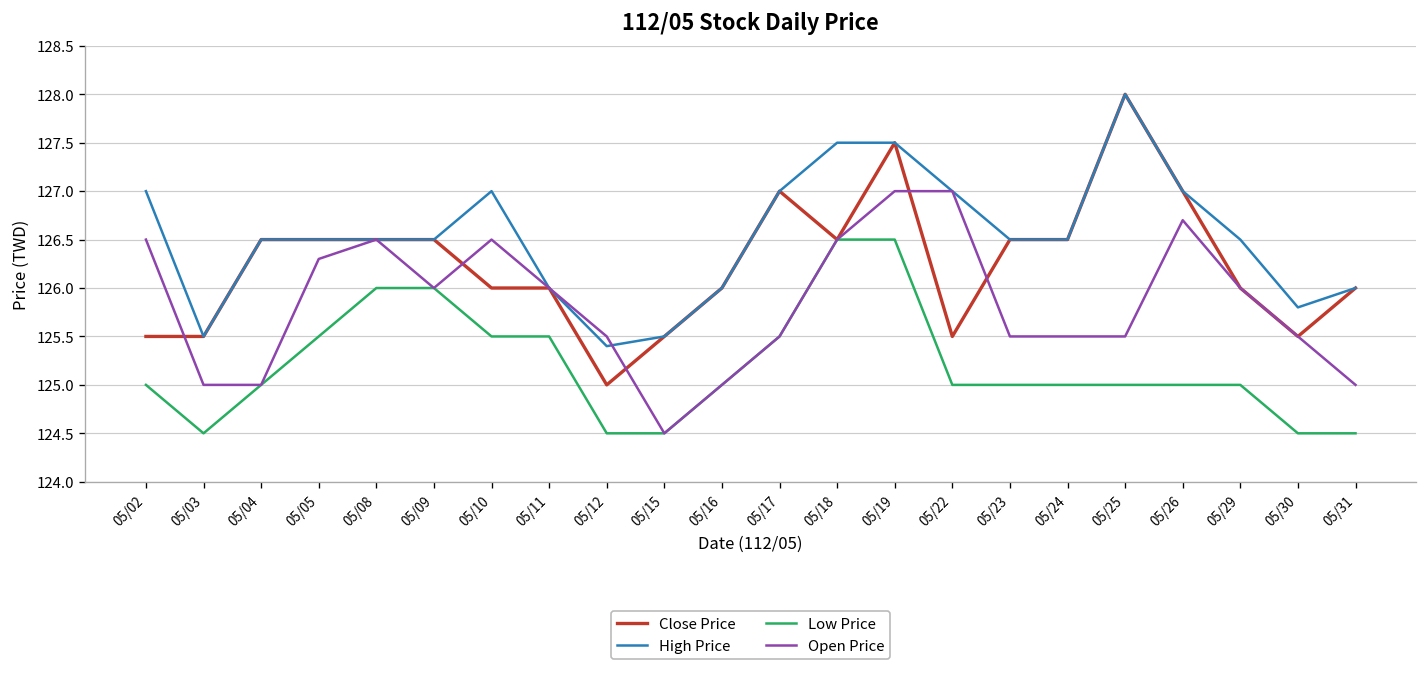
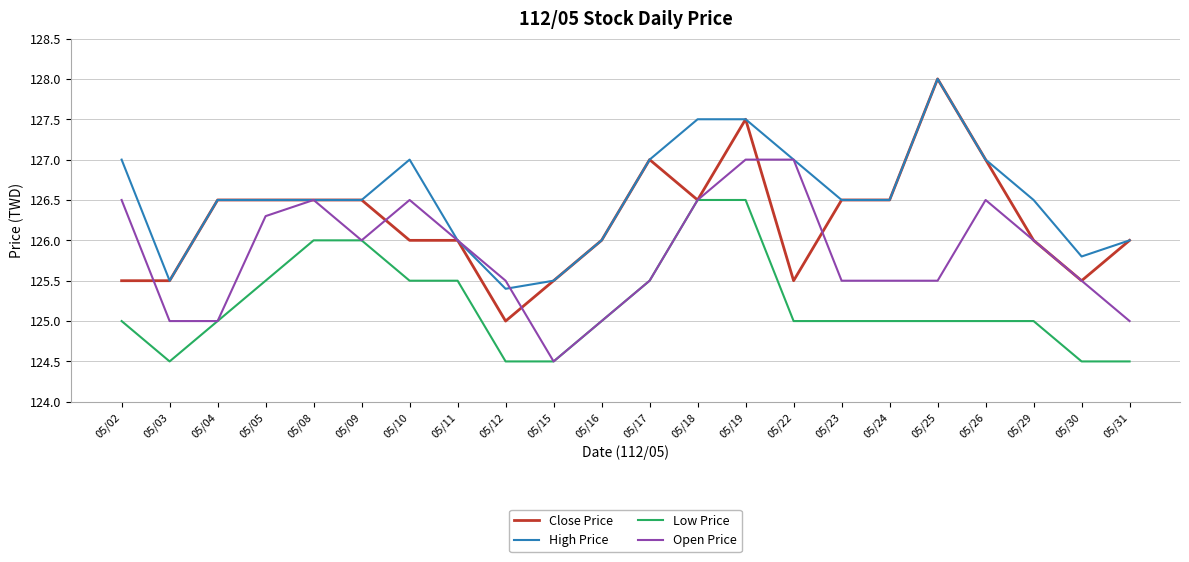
Open Price, 05/26: 126.7 -> 126.5
